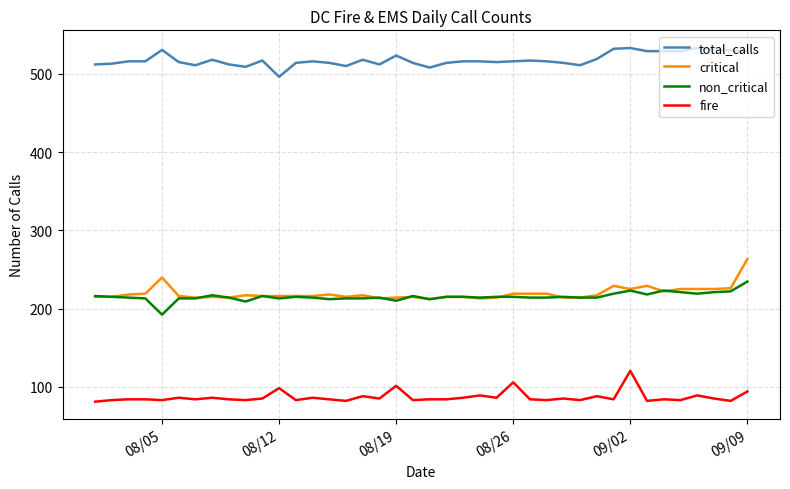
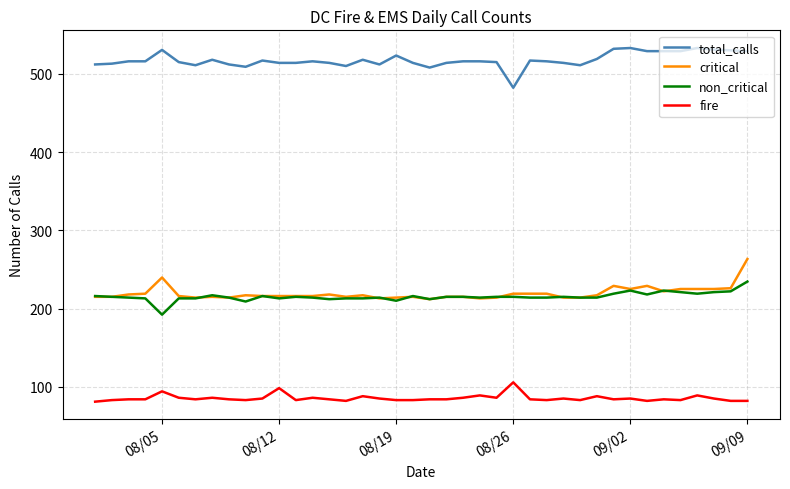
fire, 08/05: 80 -> 90
total_calls, 08/12: 500 -> 510
fire, 08/19: 100 -> 80
total_calls, 08/26: 520 -> 480
fire, 09/02: 120 -> 90
fire, 09/09: 90 -> 80
